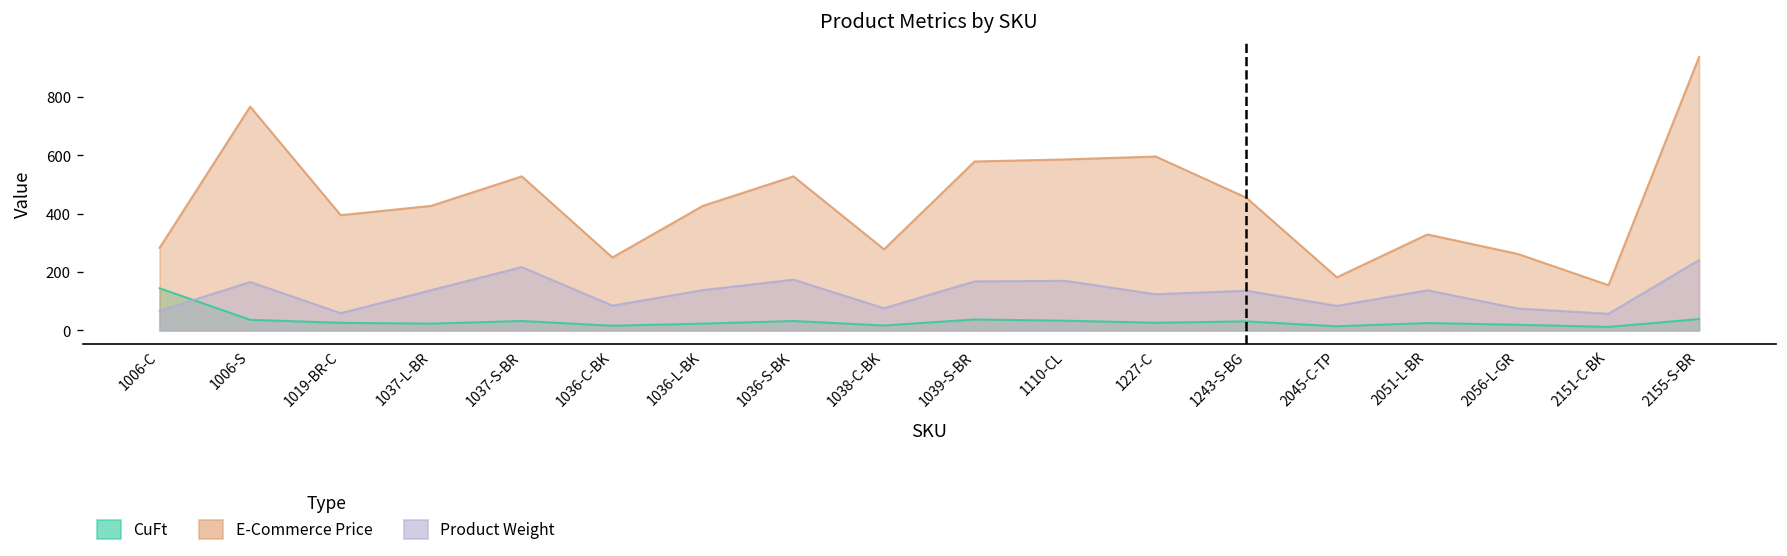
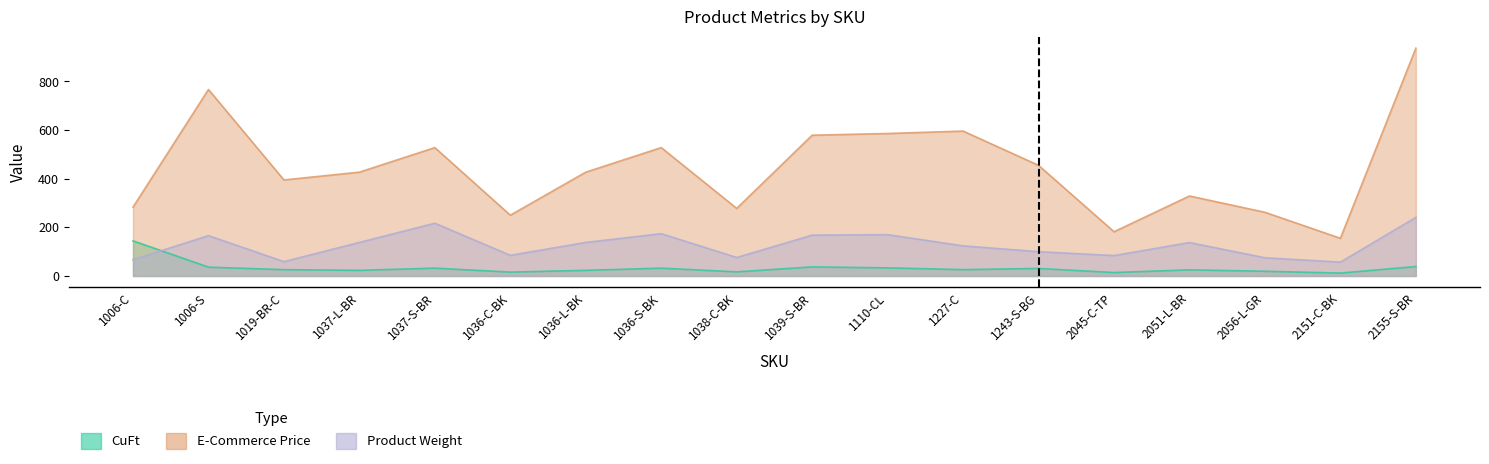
Product Weight, 1243-S-BG: 140 -> 100
